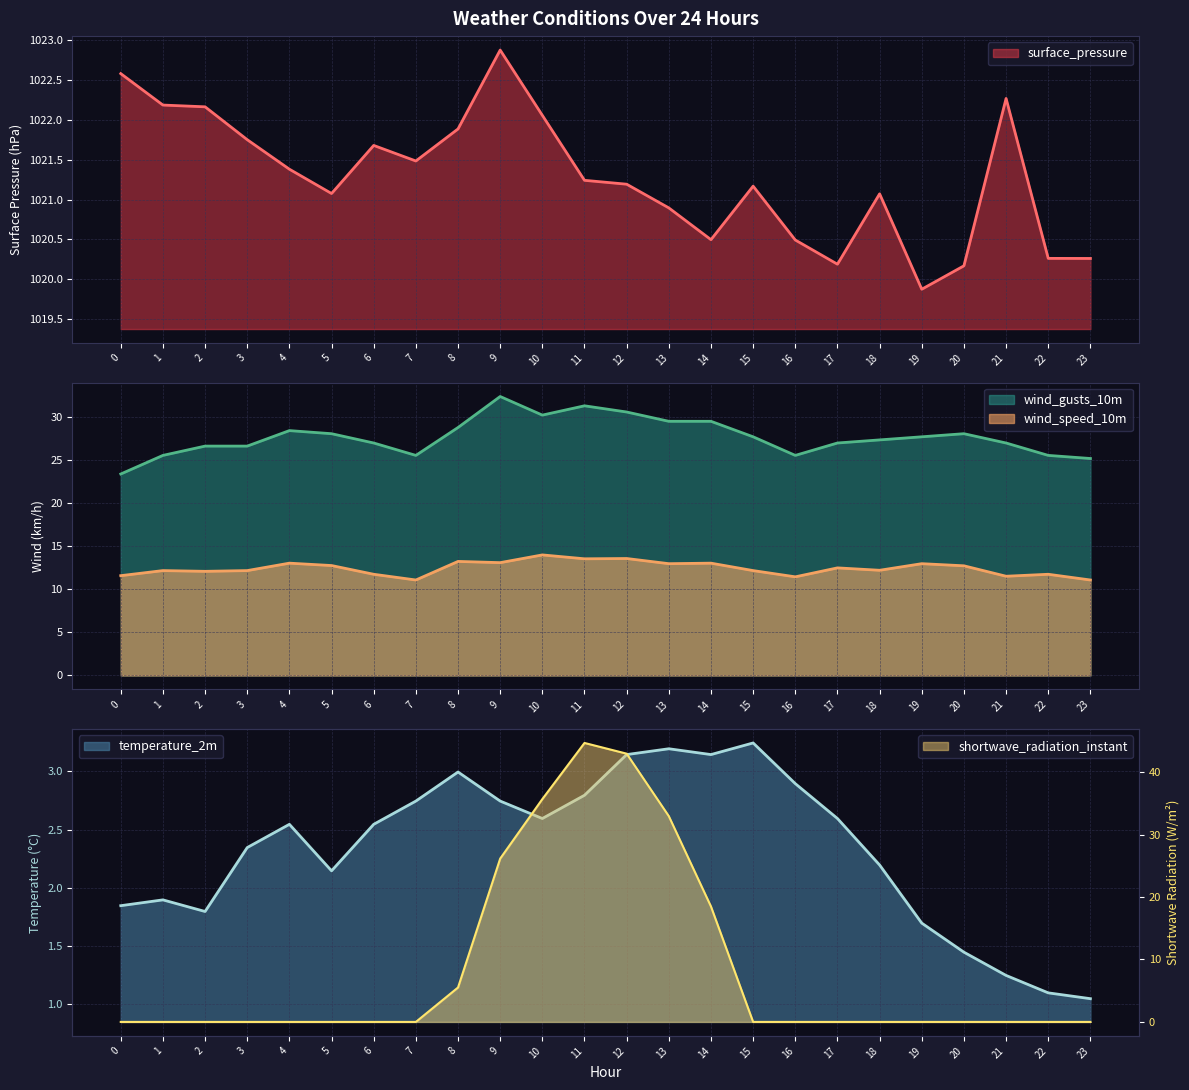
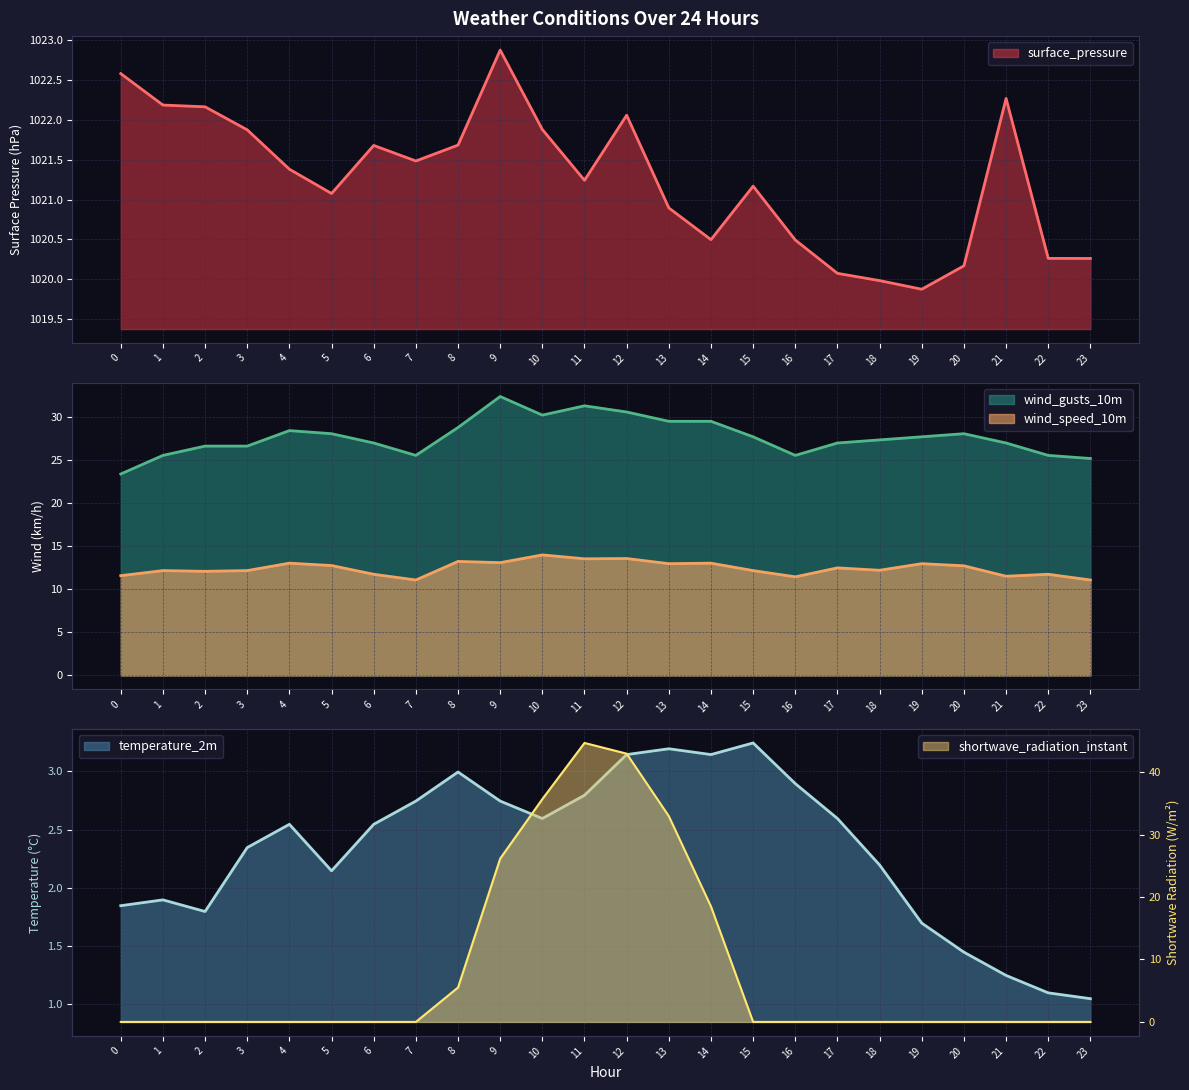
Weather Conditions Over 24 Hours, 3: 1021.8 -> 1021.9
Weather Conditions Over 24 Hours, 8: 1021.9 -> 1021.7
Weather Conditions Over 24 Hours, 10: 1022.1 -> 1021.9
Weather Conditions Over 24 Hours, 12: 1021.2 -> 1022.1
Weather Conditions Over 24 Hours, 17: 1020.2 -> 1020.1
Weather Conditions Over 24 Hours, 18: 1021.1 -> 1020.0
